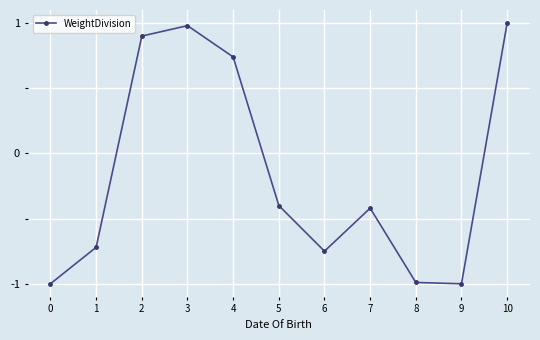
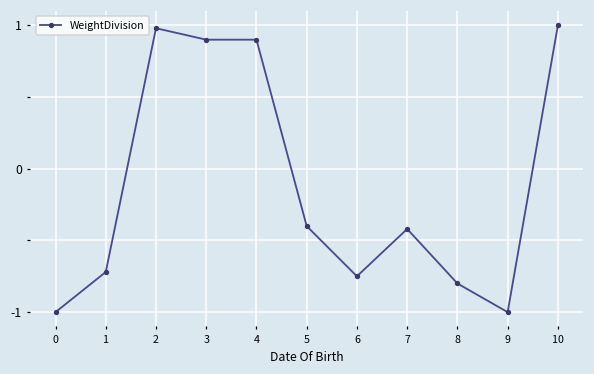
2: 0.90 -> 0.98
3: 0.98 -> 0.90
4: 0.74 -> 0.90
8: -0.99 -> -0.80
